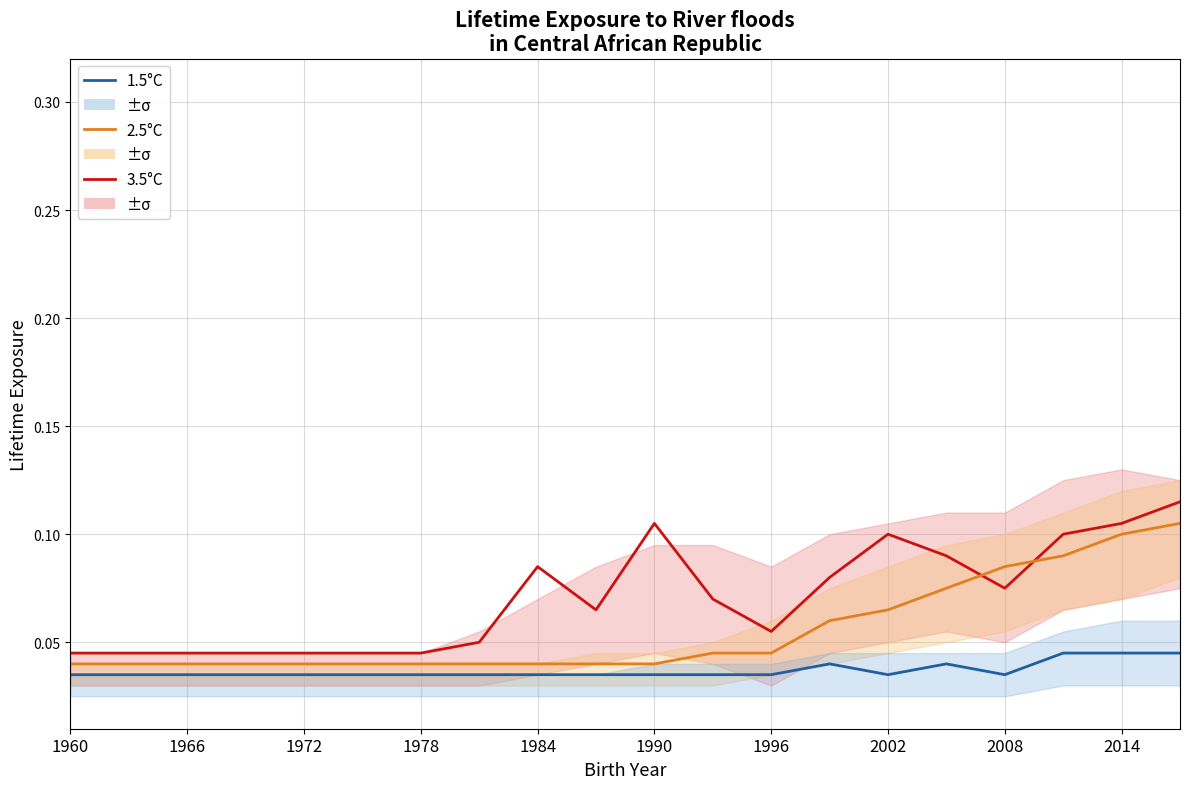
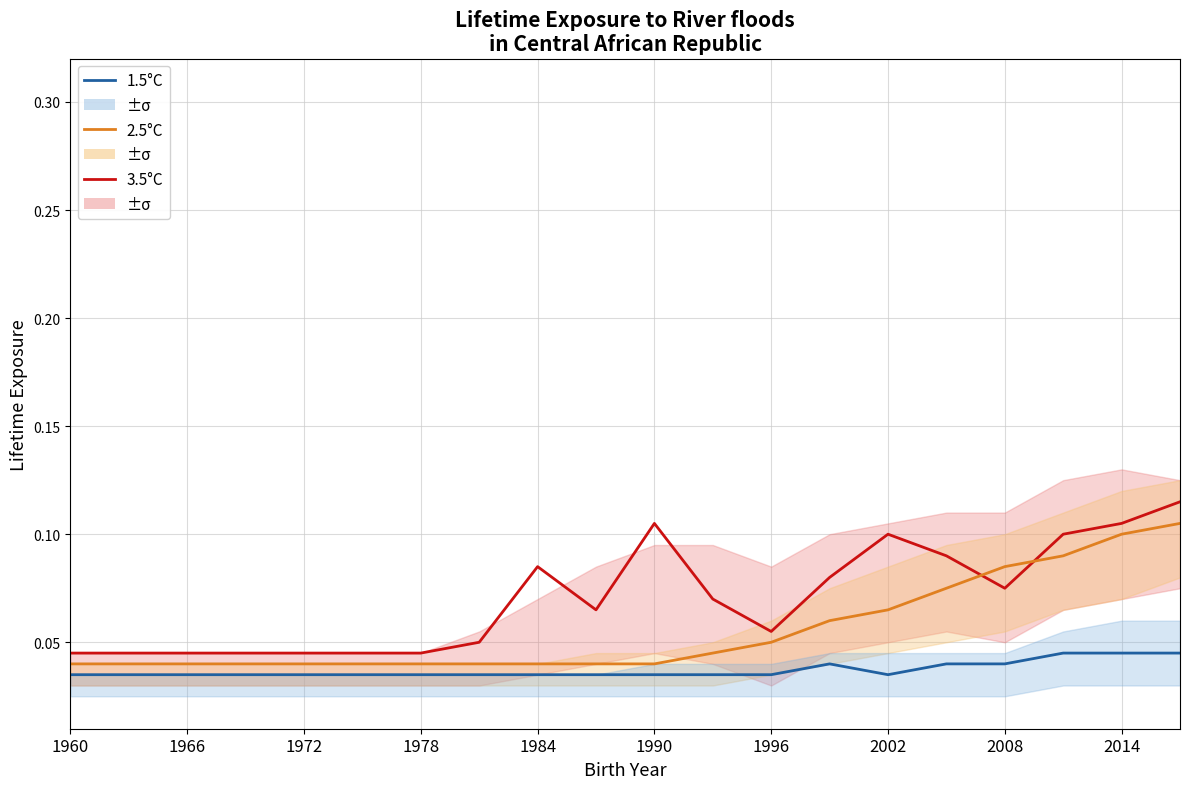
2.5°C, 1996: 0.045 -> 0.050
1.5°C, 2008: 0.035 -> 0.040
